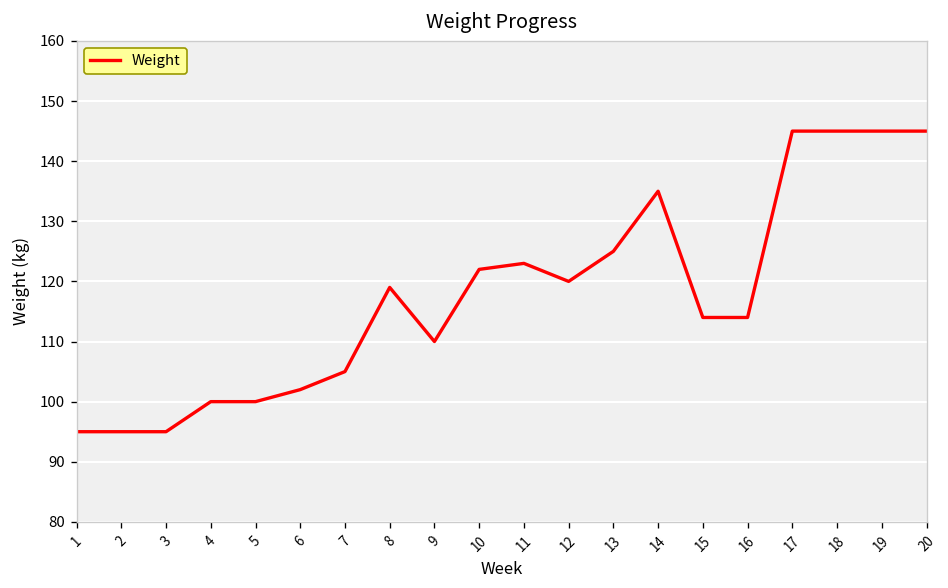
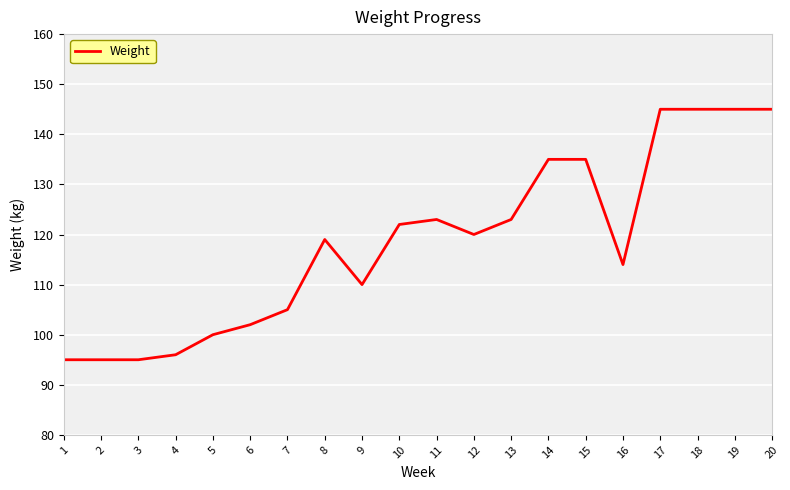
4: 100 -> 96
13: 125 -> 123
15: 114 -> 135
